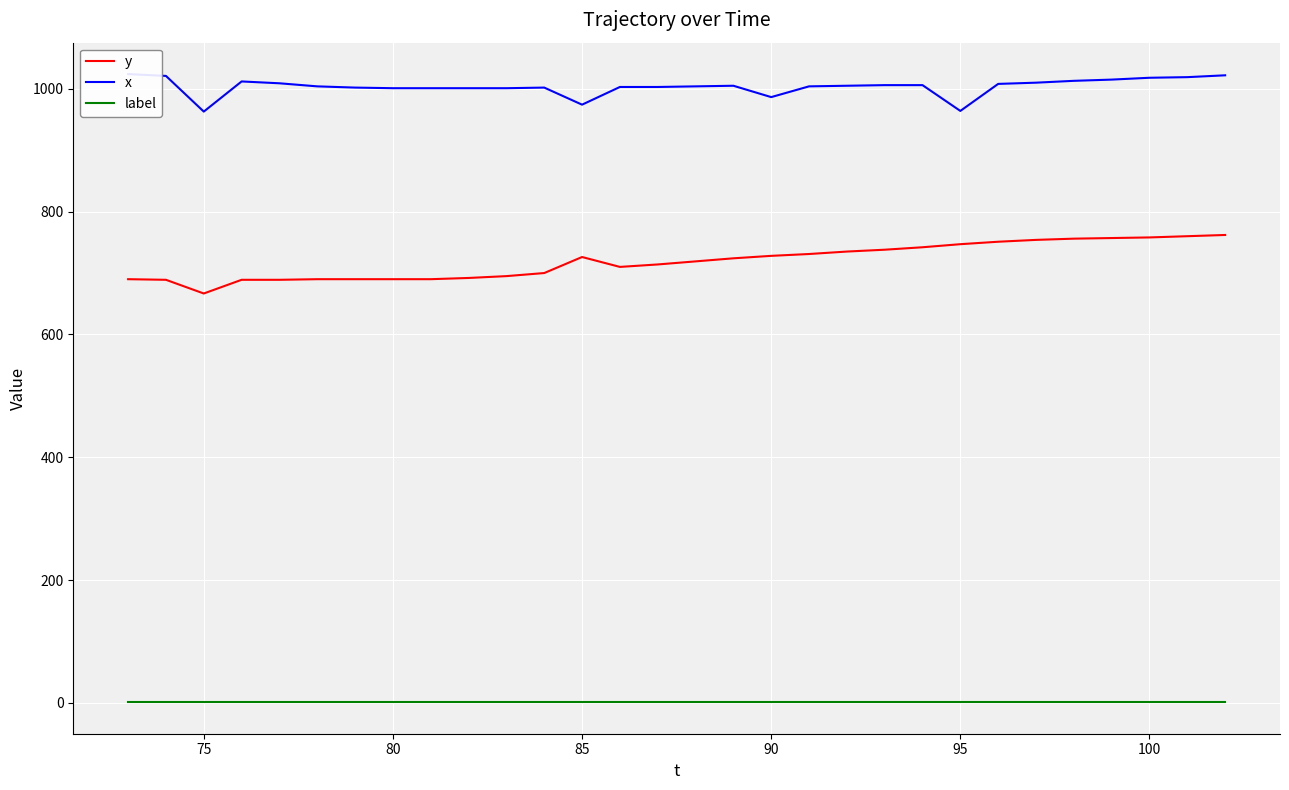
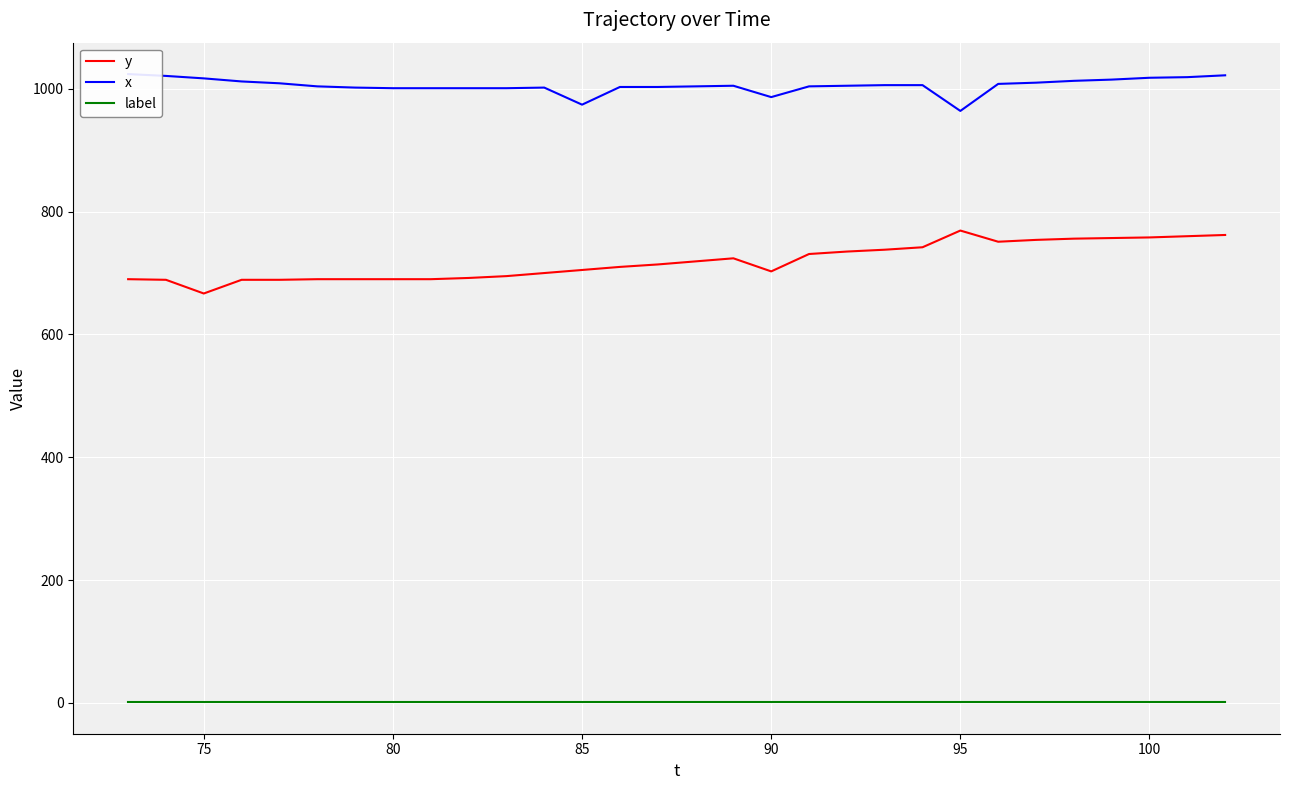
x, 75: 960 -> 1020
y, 85: 730 -> 710
y, 90: 730 -> 700
y, 95: 750 -> 770
